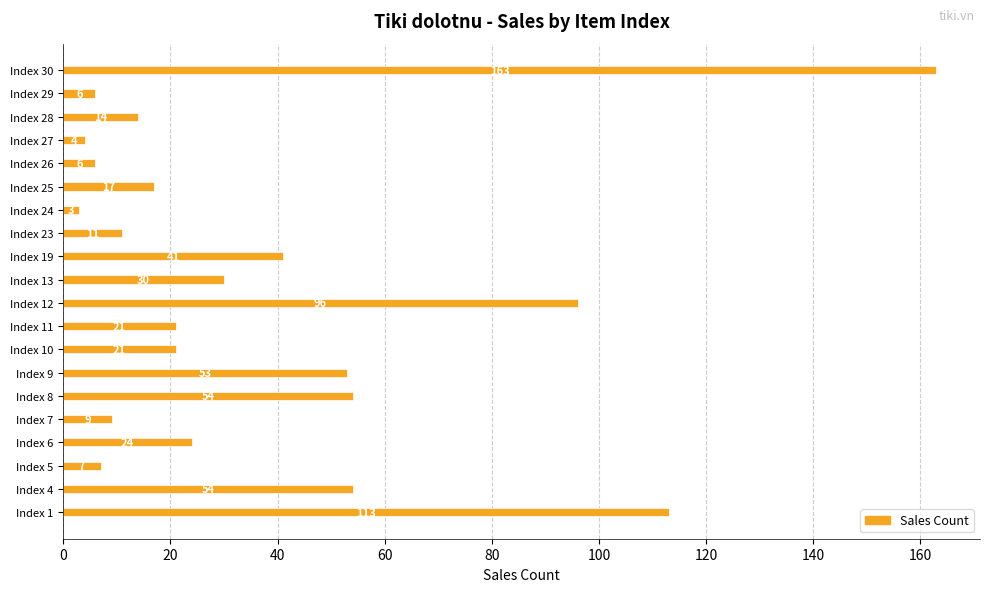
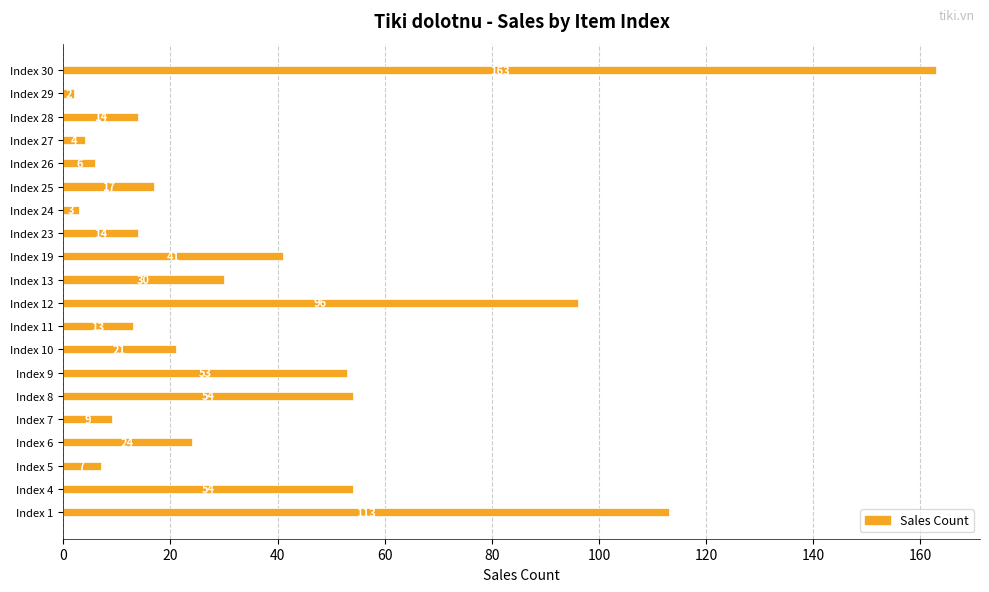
Index 29: 6 -> 2
Index 23: 11 -> 14
Index 11: 21 -> 13
